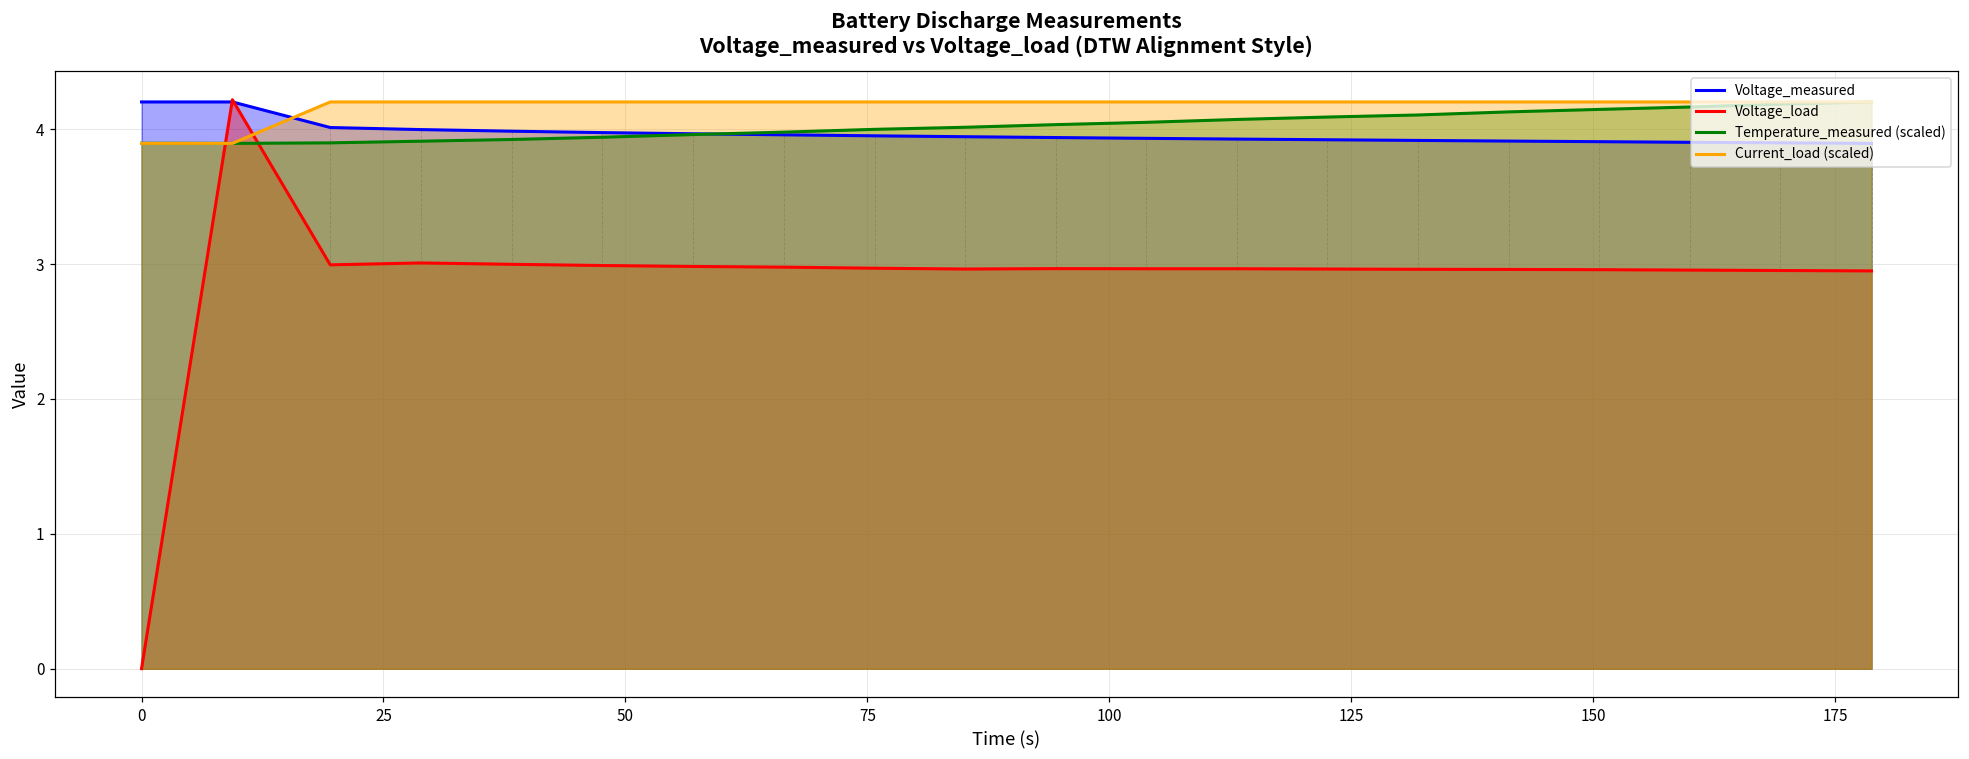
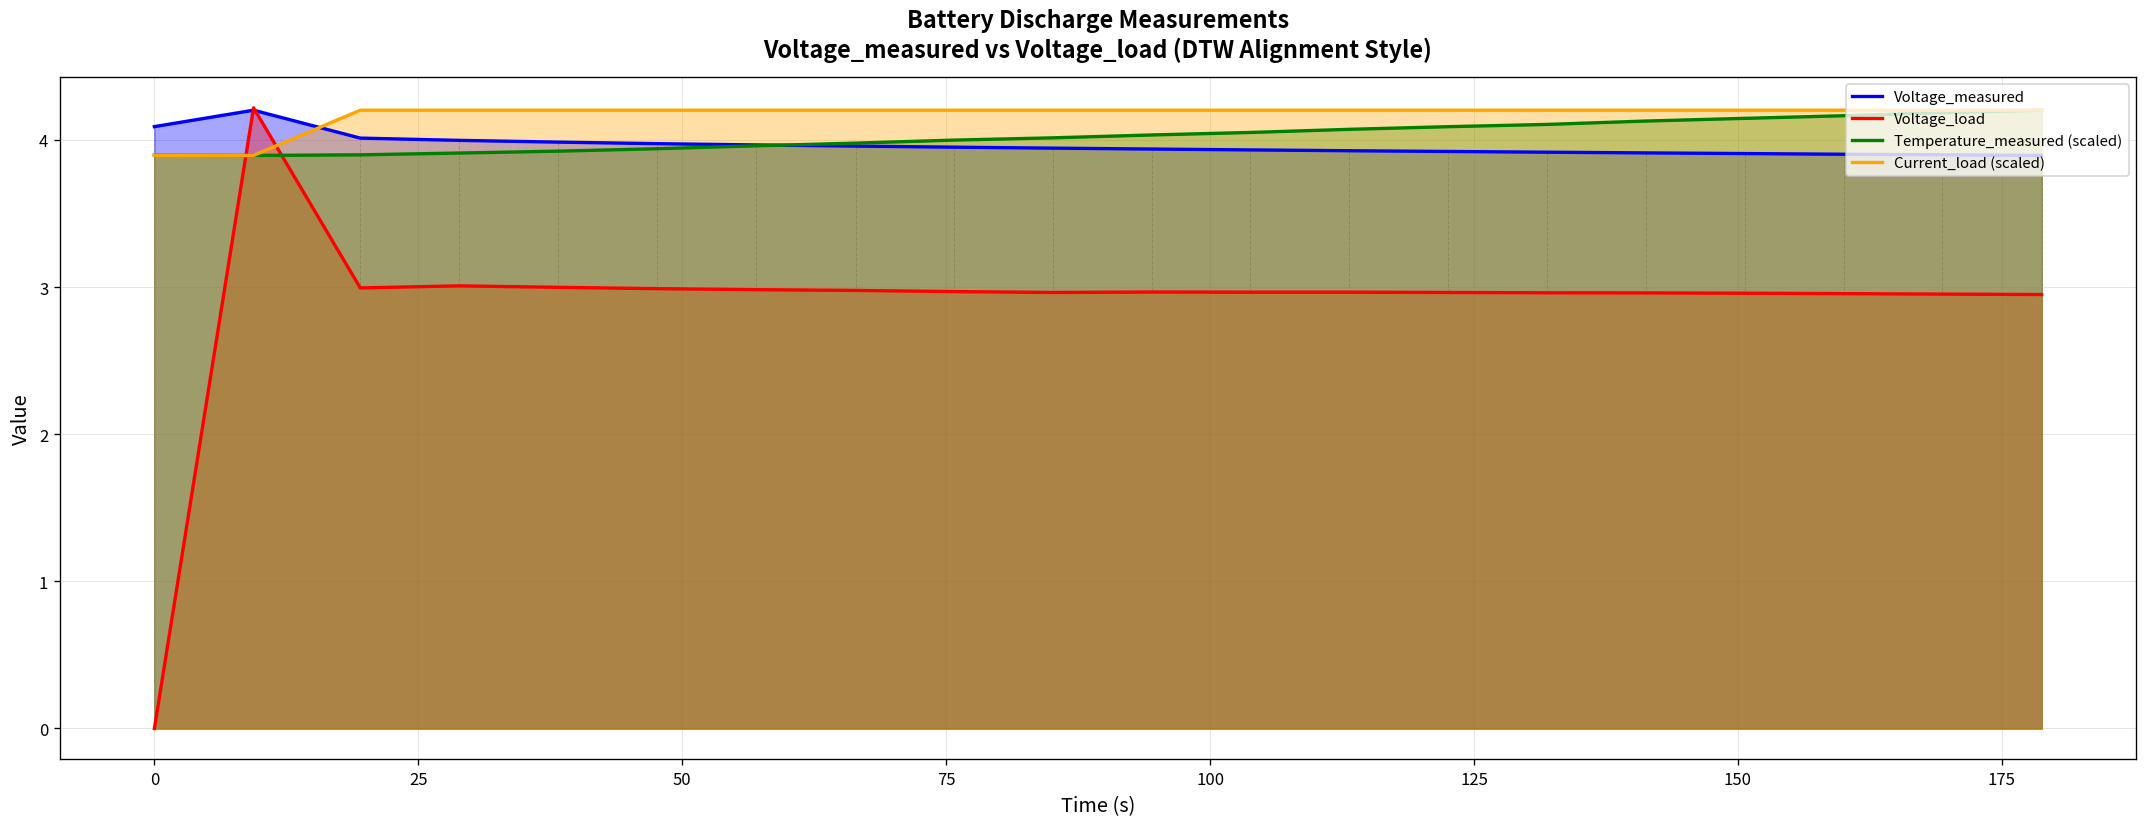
Voltage_measured, 0: 4.20 -> 4.09
